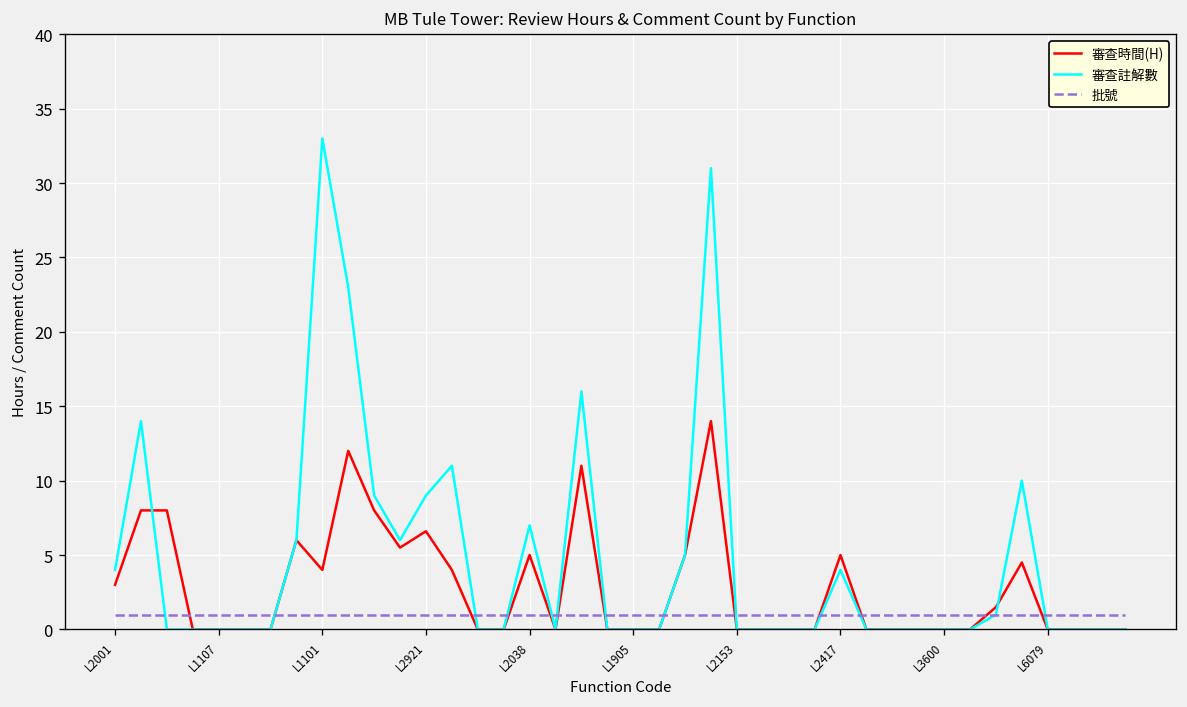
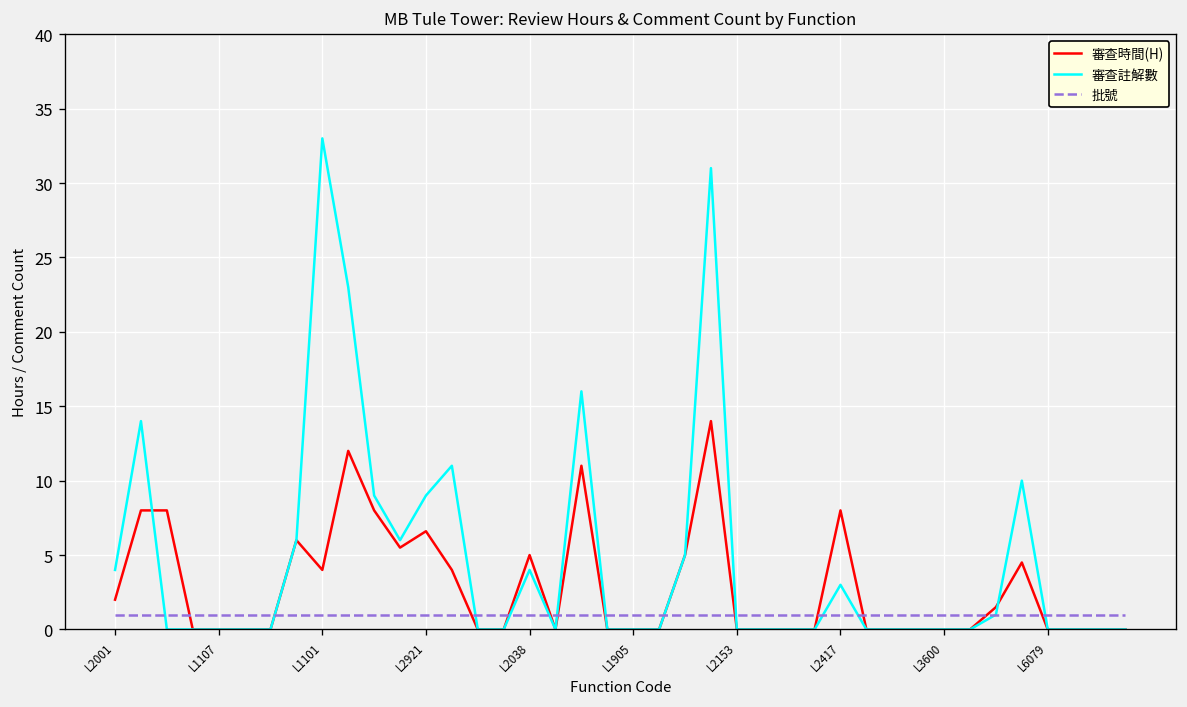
審查時間(H), L2001: 3 -> 2
審查註解數, L2038: 7 -> 4
審查時間(H), L2417: 5 -> 8
審查註解數, L2417: 4 -> 3
